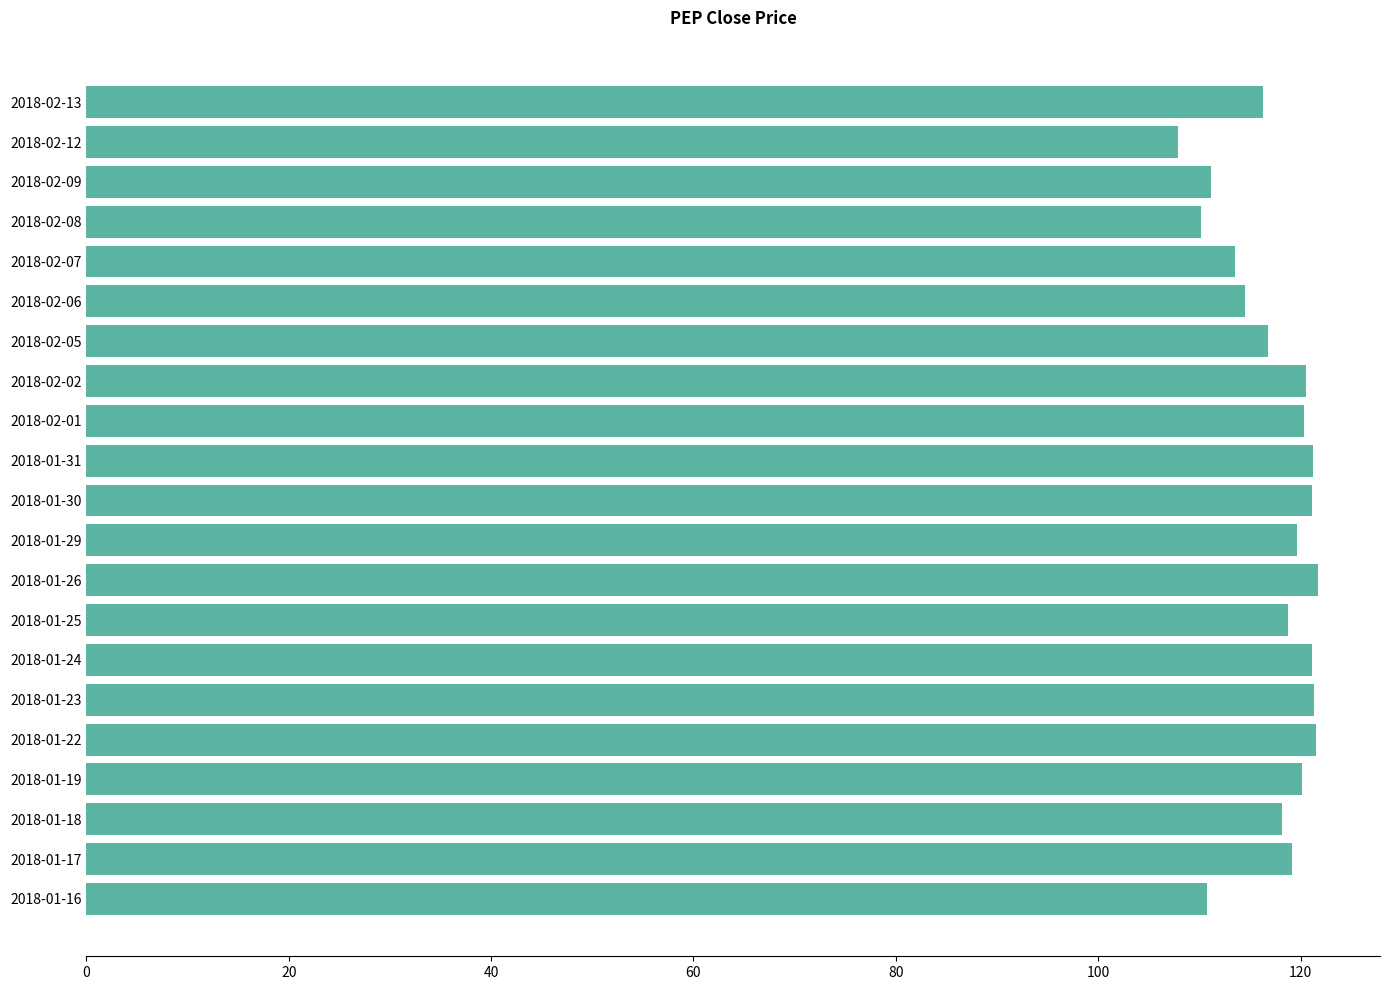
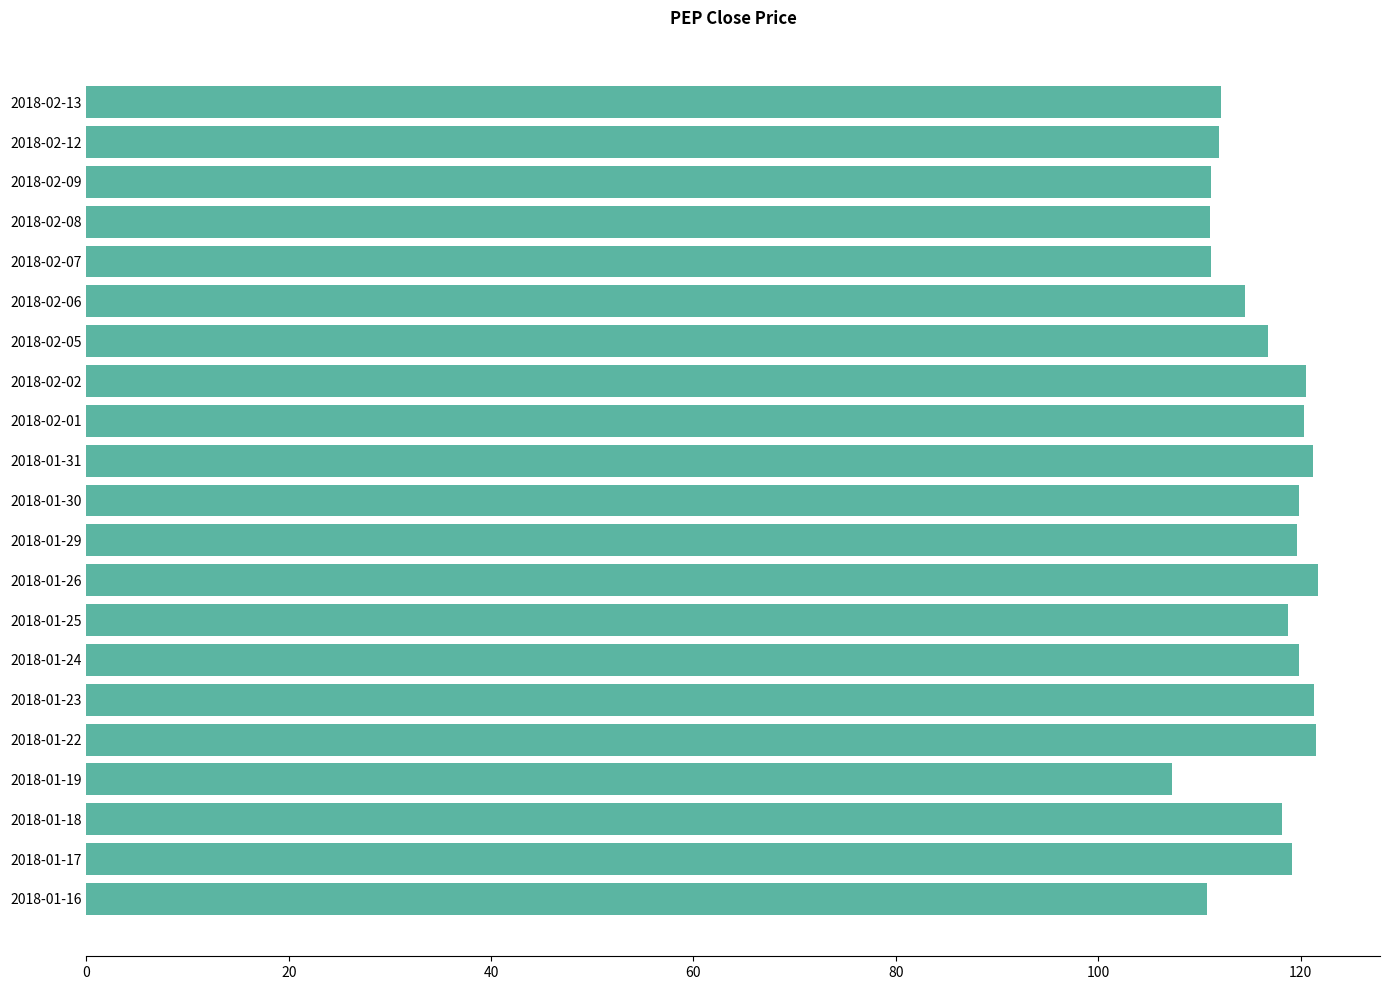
2018-02-13: 116.3 -> 112.1
2018-02-12: 107.9 -> 111.9
2018-02-08: 110.2 -> 111.0
2018-02-07: 113.5 -> 111.1
2018-01-30: 121.1 -> 119.9
2018-01-24: 121.1 -> 119.8
2018-01-19: 120.2 -> 107.3
